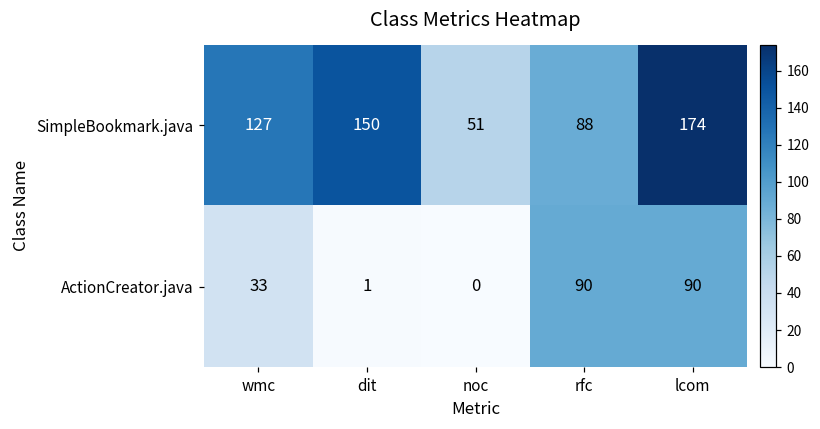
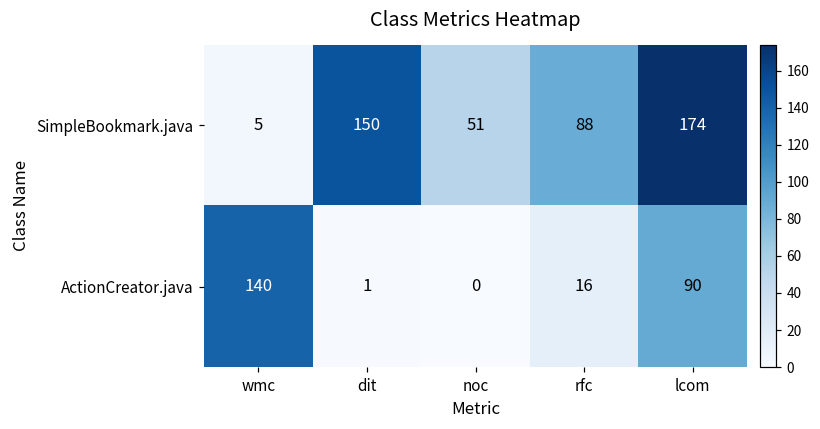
SimpleBookmark.java, wmc: 127 -> 5
ActionCreator.java, wmc: 33 -> 140
ActionCreator.java, rfc: 90 -> 16
